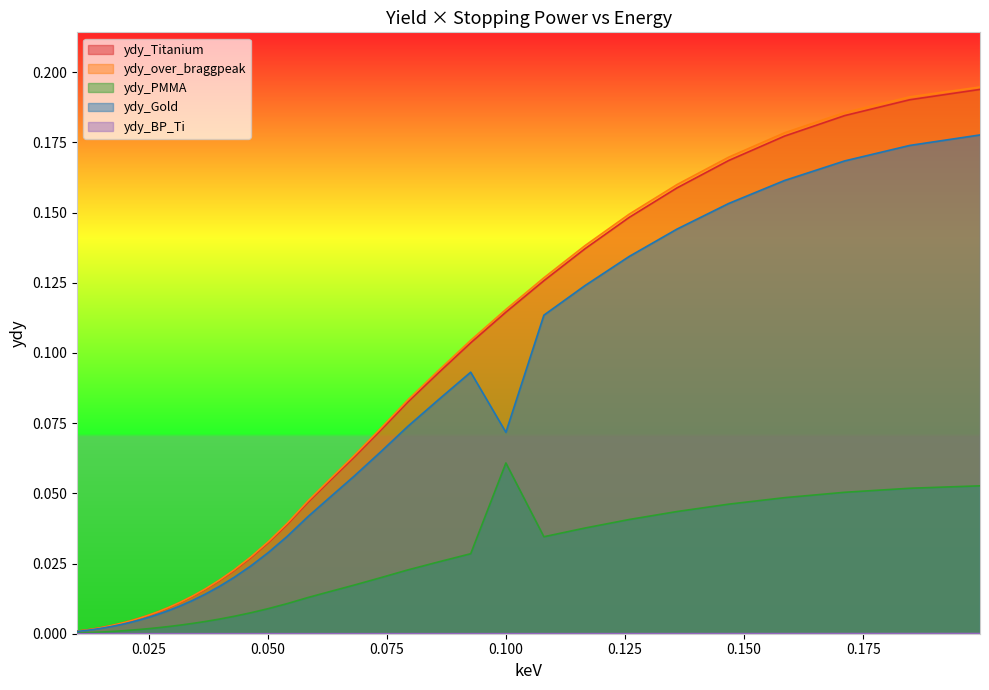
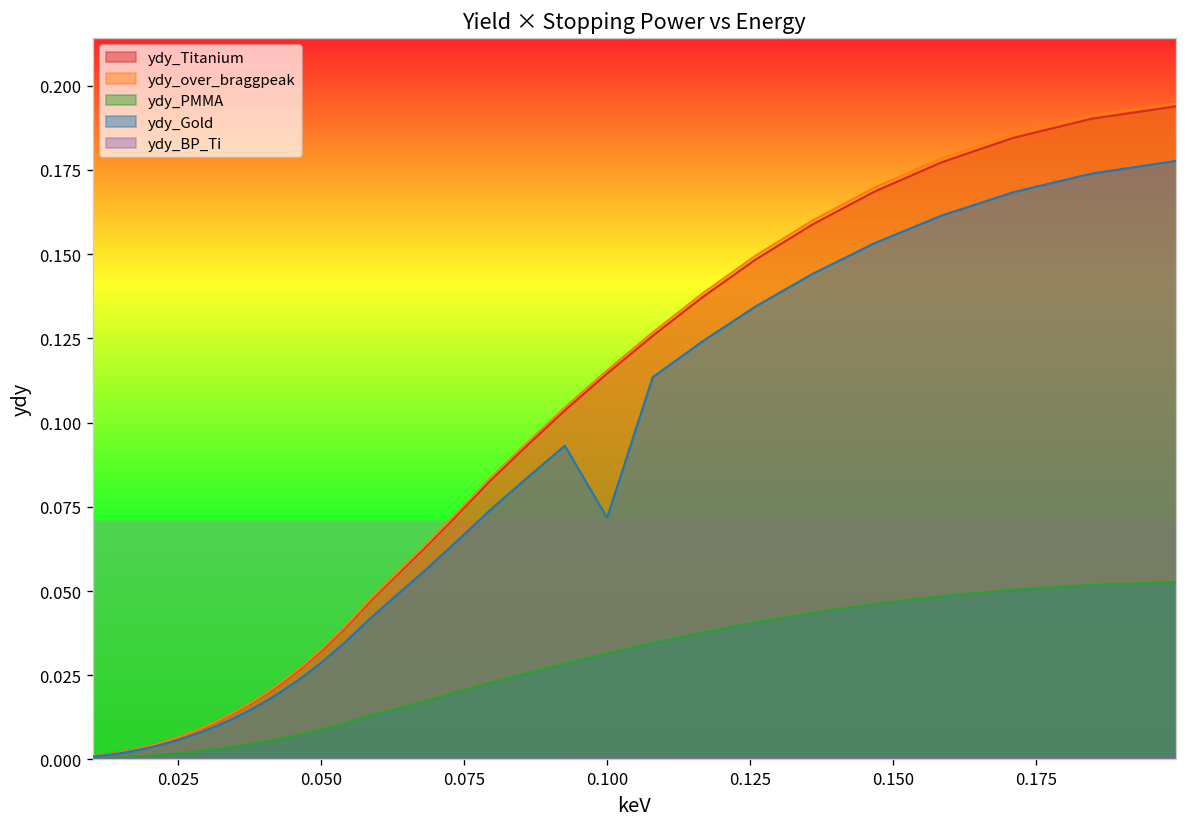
ydy_PMMA, 0.100: 0.061 -> 0.031
